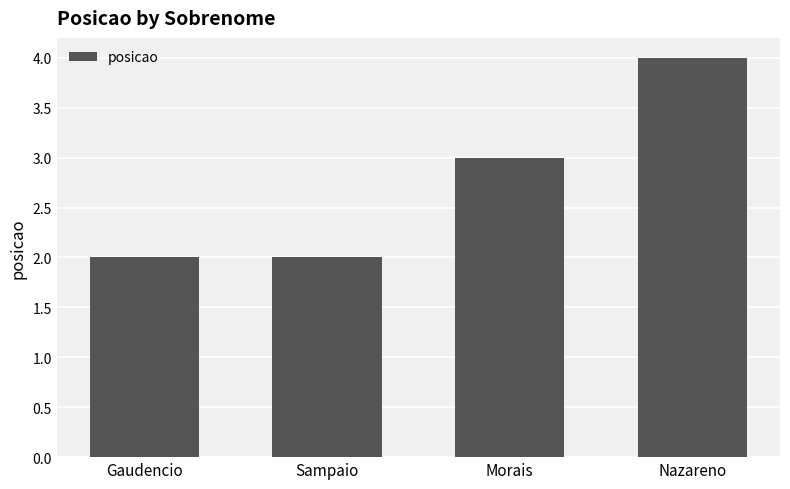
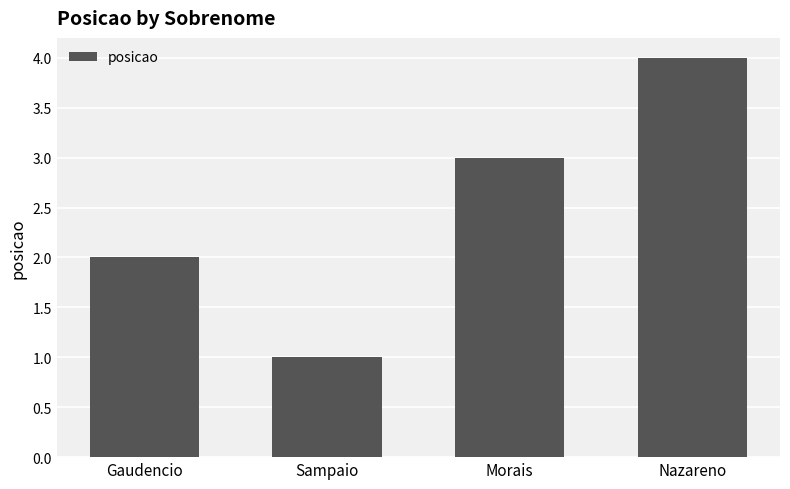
Sampaio: 2 -> 1
